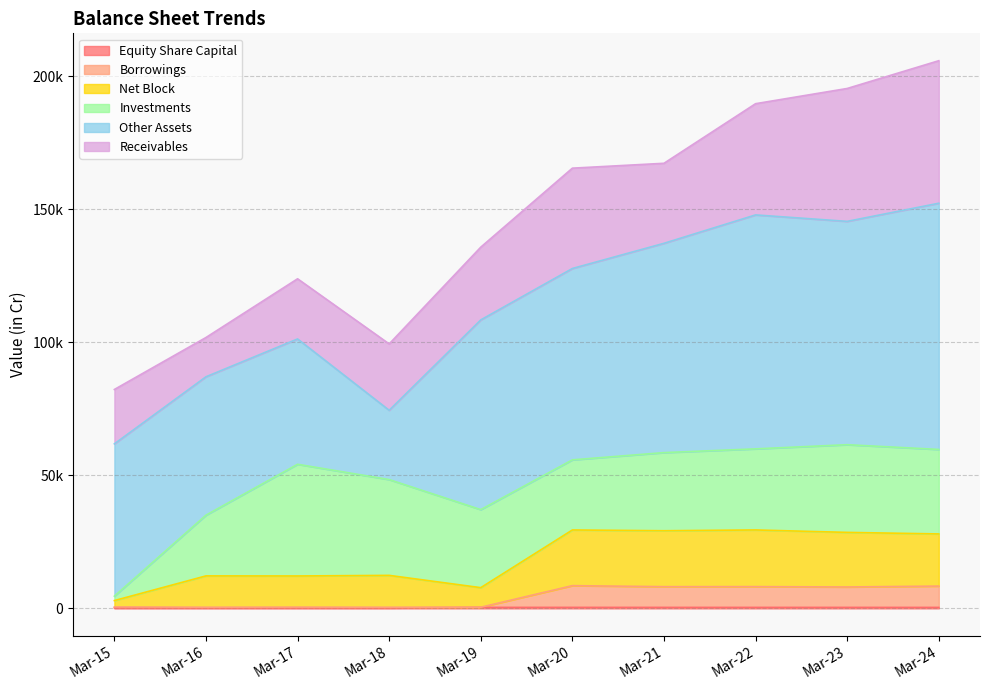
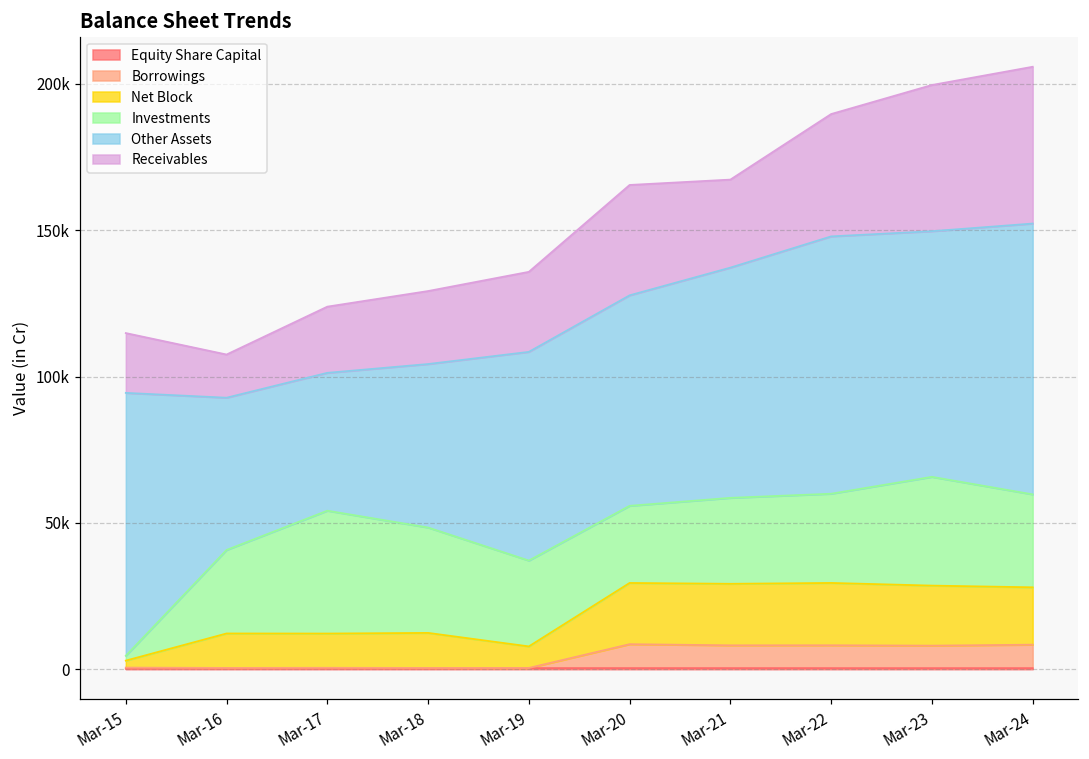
Other Assets, Mar-15: 57000 -> 90000
Investments, Mar-16: 23000 -> 29000
Other Assets, Mar-18: 26000 -> 56000
Investments, Mar-23: 33000 -> 37000
